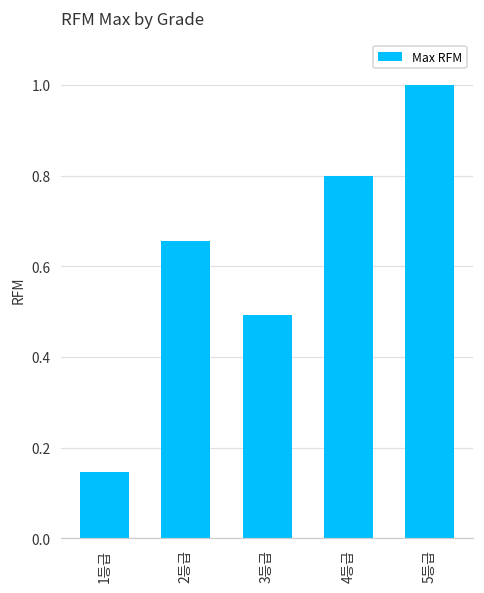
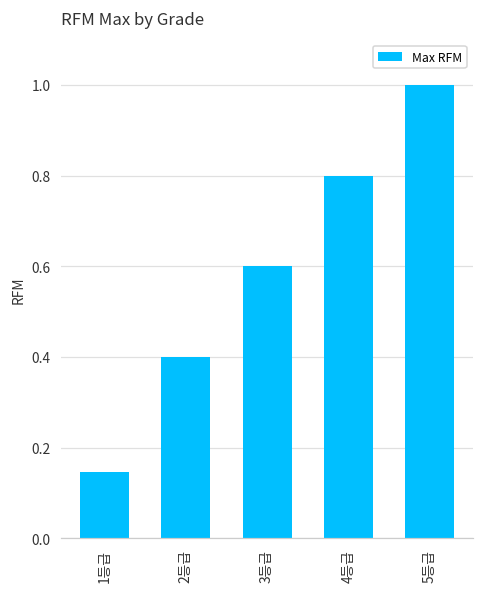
2등급: 0.66 -> 0.40
3등급: 0.49 -> 0.60
